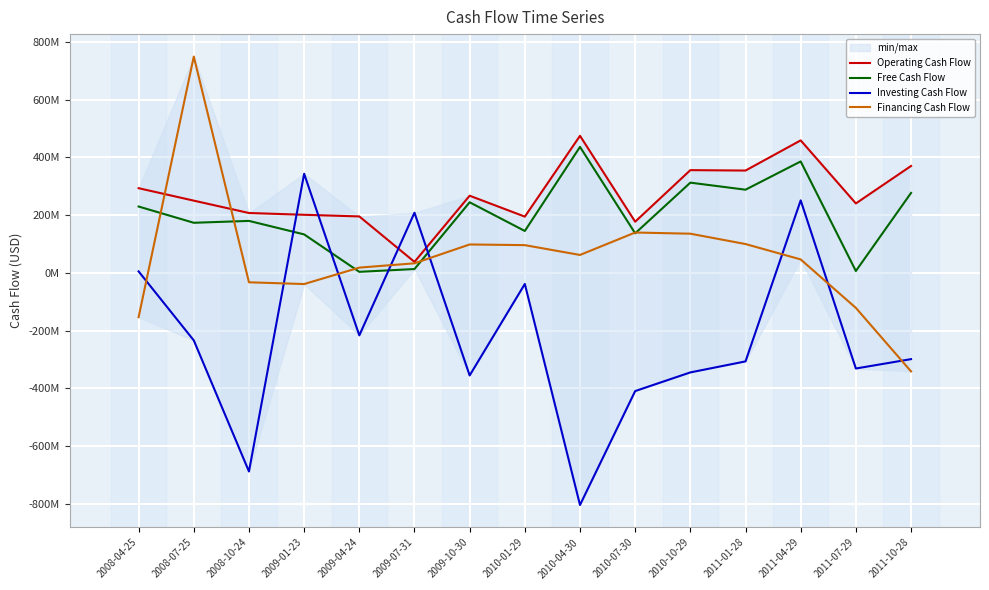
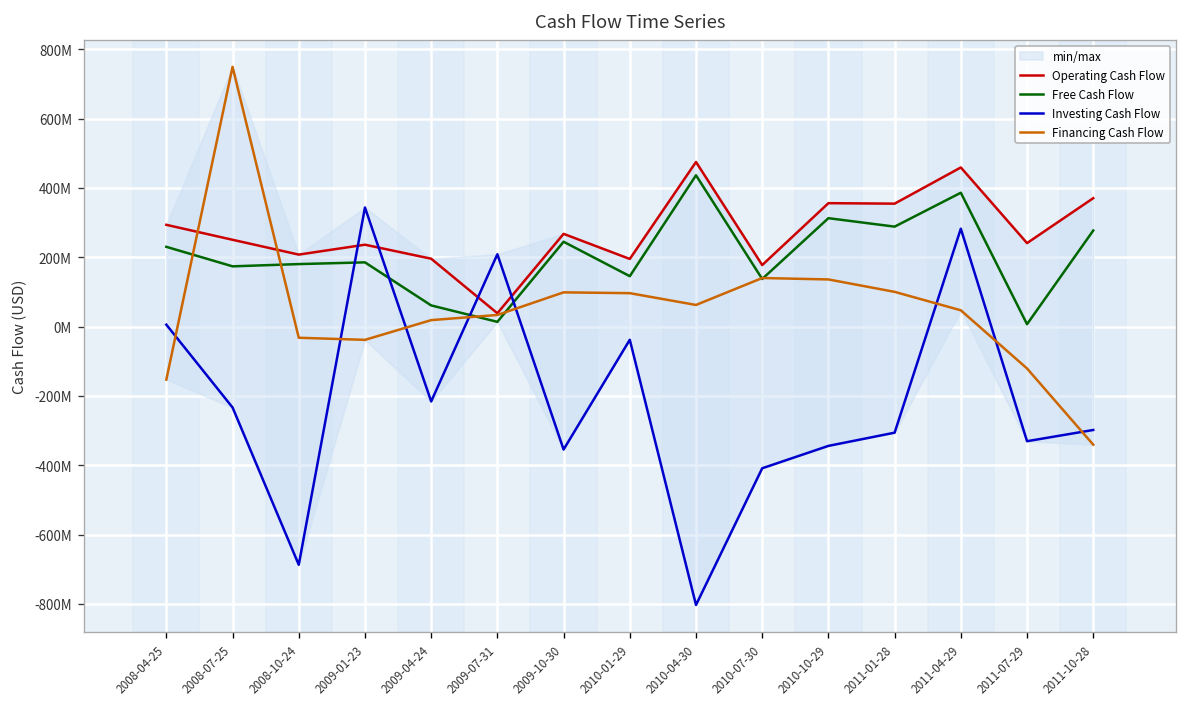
Operating Cash Flow, 2009-01-23: 200000000 -> 240000000
Free Cash Flow, 2009-01-23: 130000000 -> 190000000
Free Cash Flow, 2009-04-24: 0 -> 60000000
Investing Cash Flow, 2011-04-29: 250000000 -> 280000000
